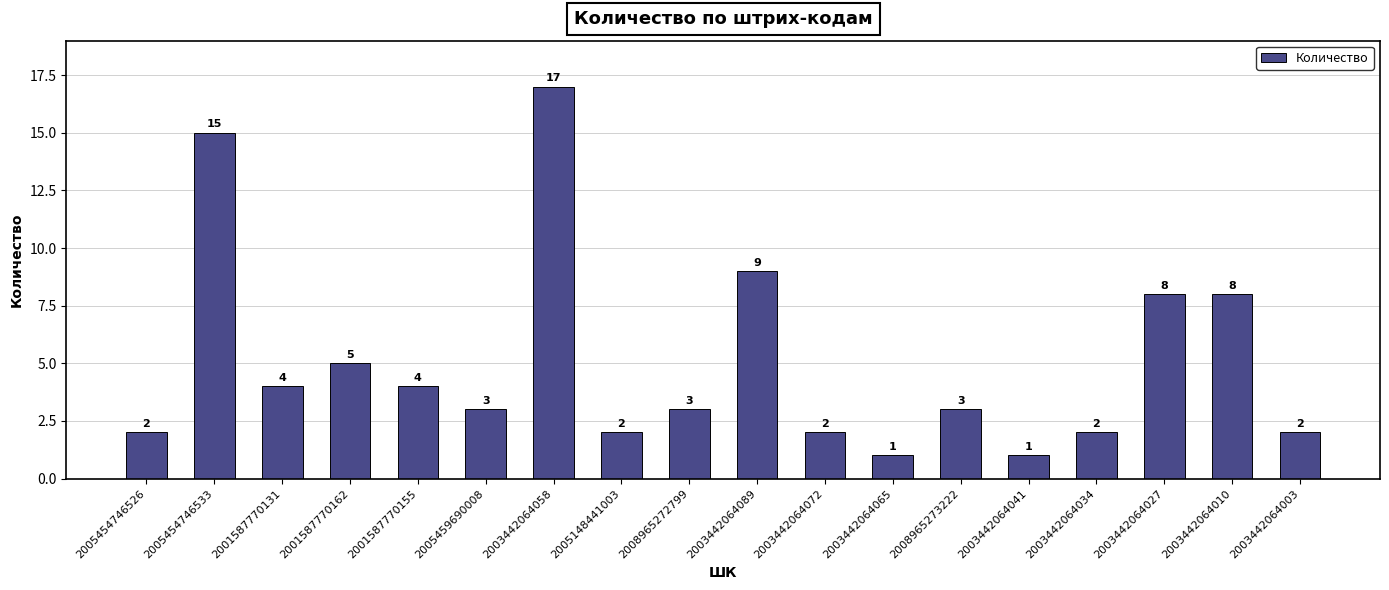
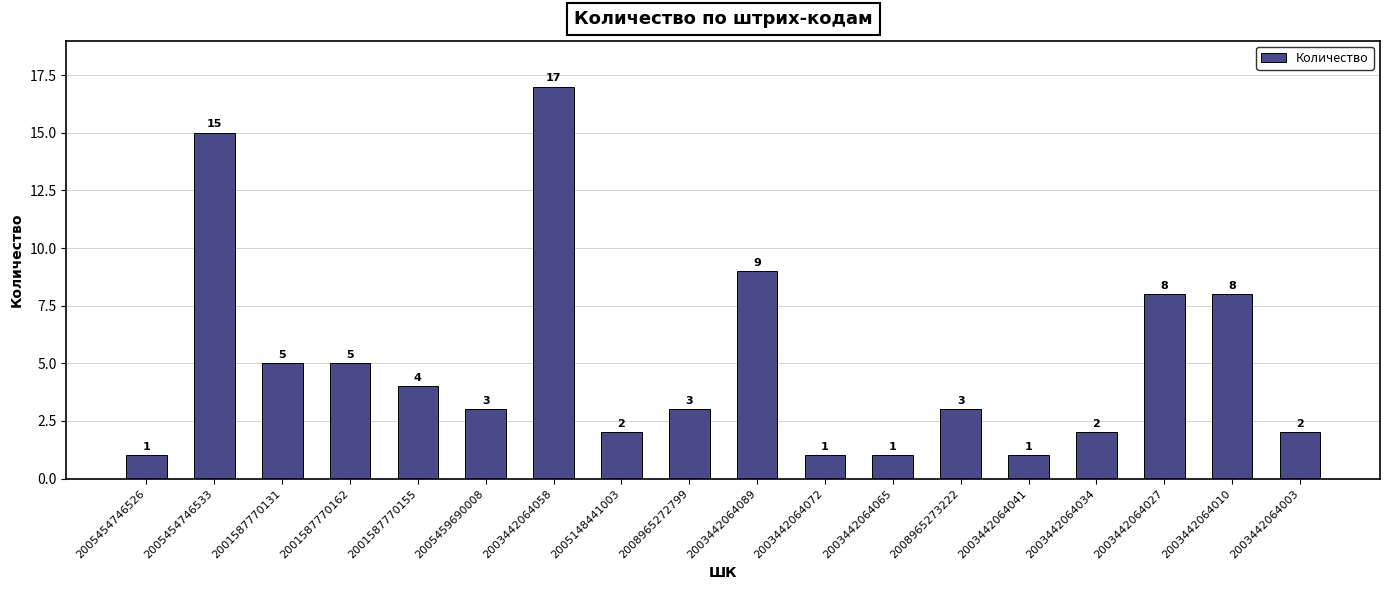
2005454746526: 2 -> 1
2001587770131: 4 -> 5
2003442064072: 2 -> 1
